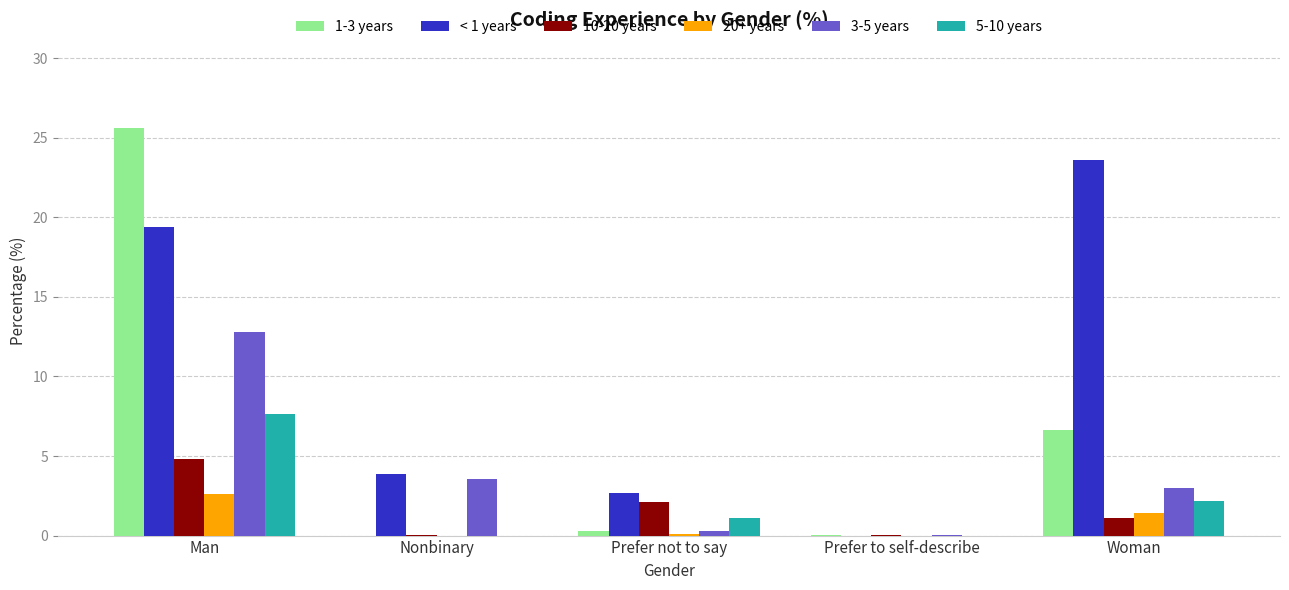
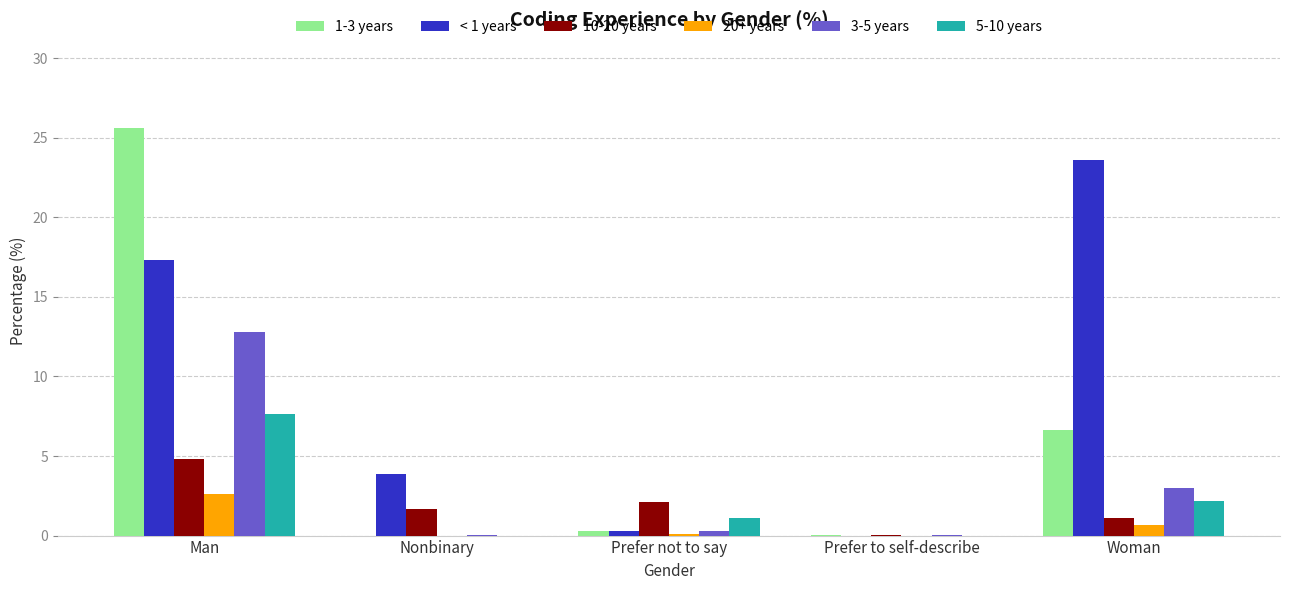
< 1 years, Man: 19.4 -> 17.3
10-20 years, Nonbinary: 0.0 -> 1.7
3-5 years, Nonbinary: 3.6 -> 0.0
< 1 years, Prefer not to say: 2.7 -> 0.3
20+ years, Woman: 1.4 -> 0.7
